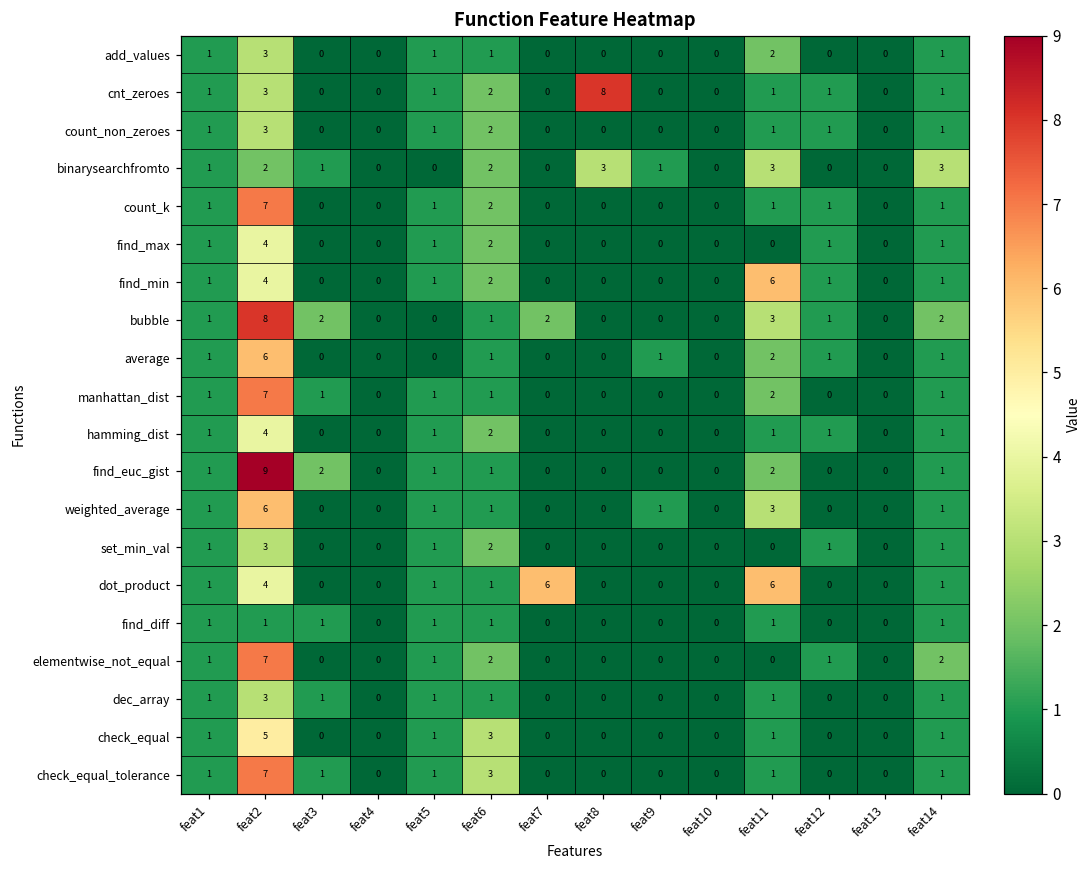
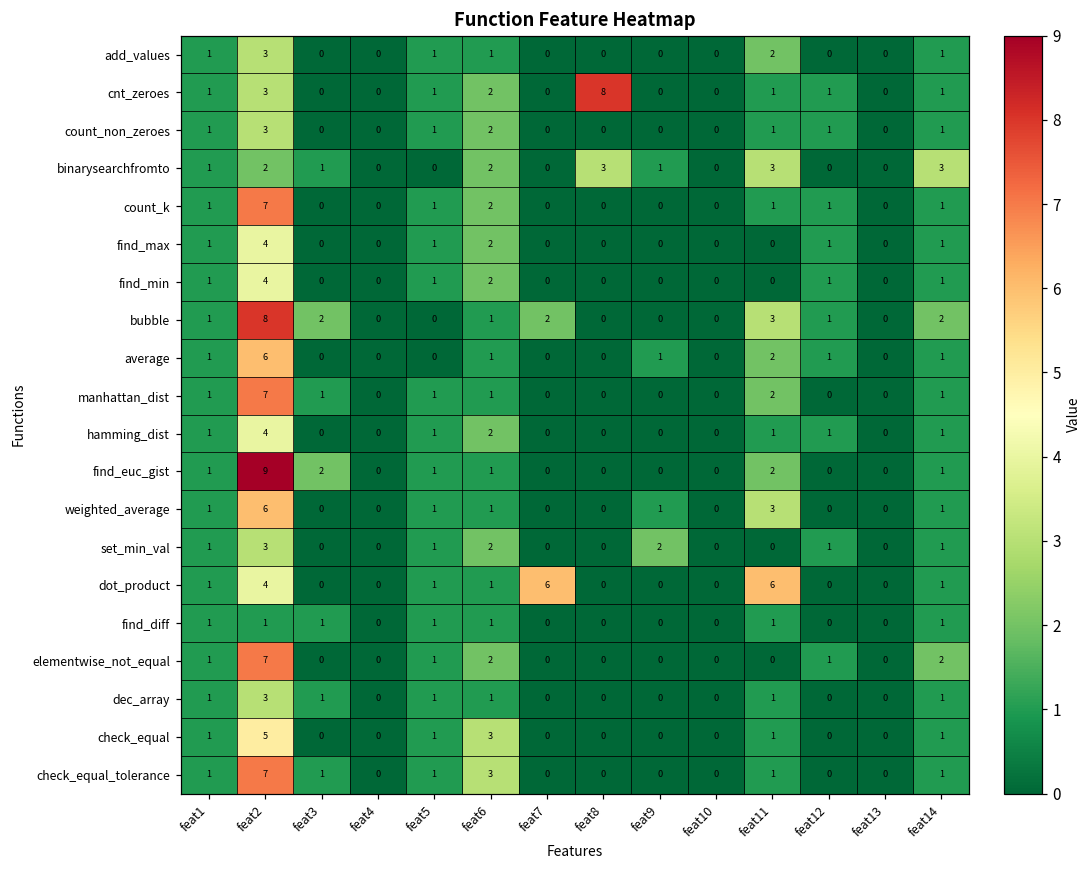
find_min, feat11: 6 -> 0
set_min_val, feat9: 0 -> 2
